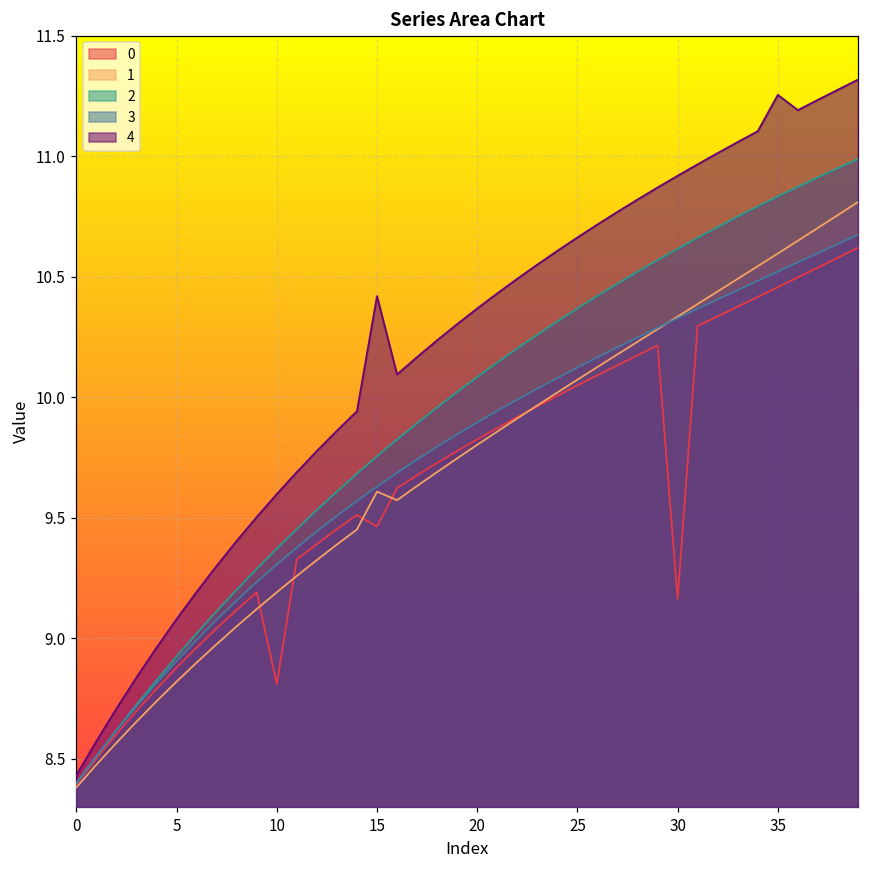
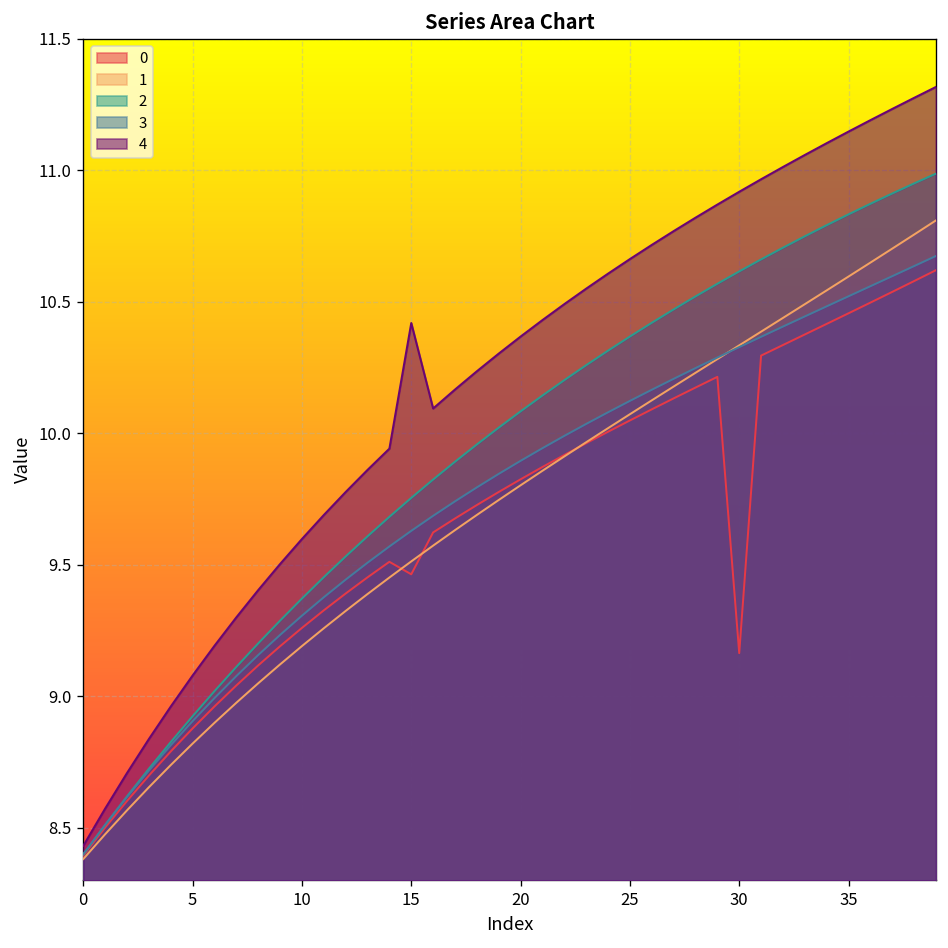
0, 10: 8.81 -> 9.26
1, 15: 9.61 -> 9.51
4, 35: 11.25 -> 11.15
